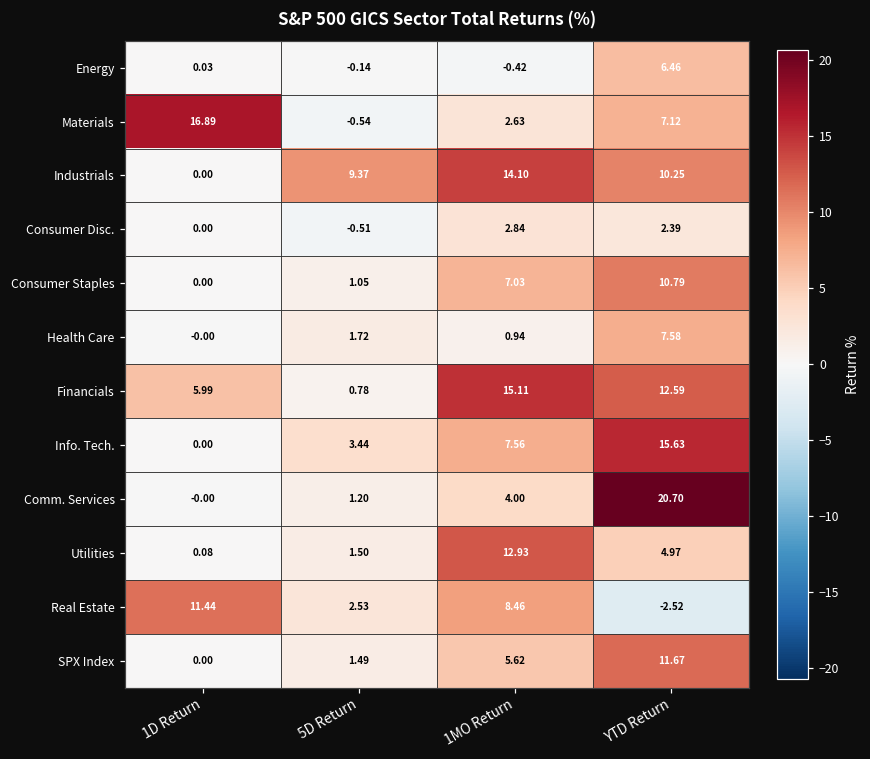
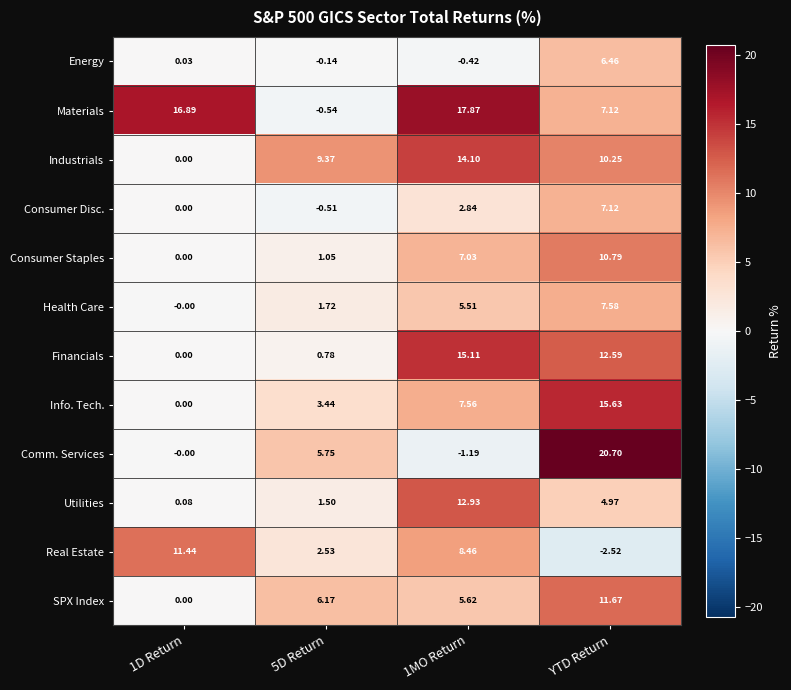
Materials, 1MO Return: 2.63 -> 17.87
Consumer Disc., YTD Return: 2.39 -> 7.12
Health Care, 1MO Return: 0.94 -> 5.51
Financials, 1D Return: 5.99 -> 0.00
Comm. Services, 5D Return: 1.20 -> 5.75
Comm. Services, 1MO Return: 4.00 -> -1.19
SPX Index, 5D Return: 1.49 -> 6.17
